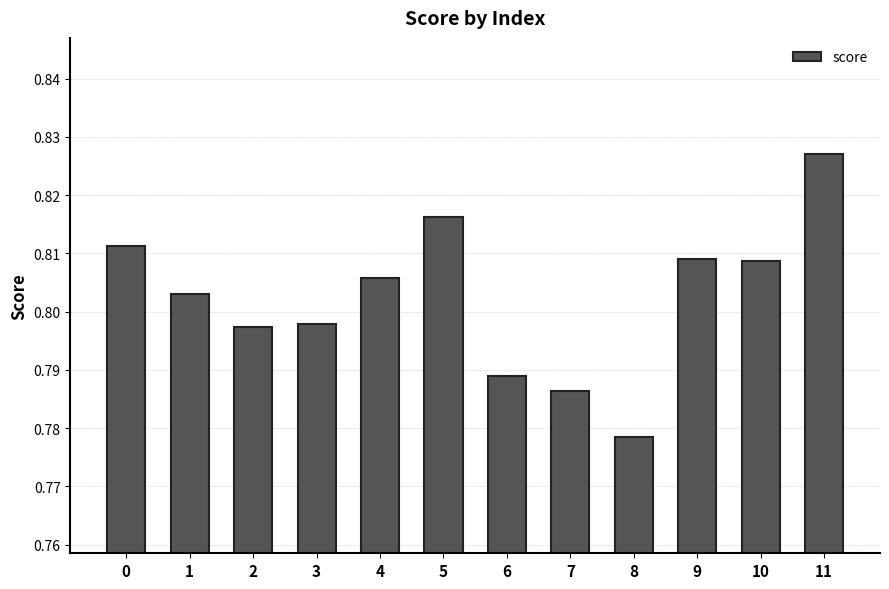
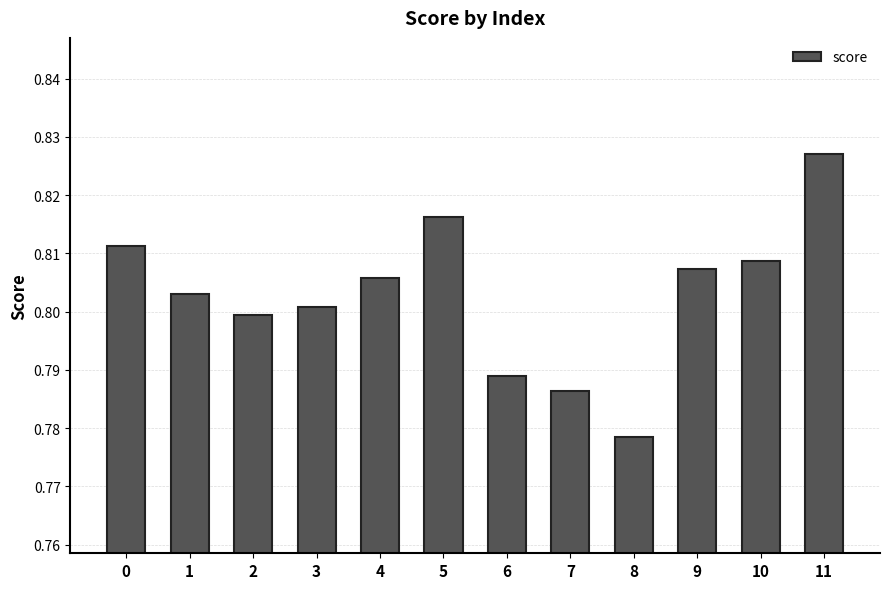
2: 0.797 -> 0.799
3: 0.798 -> 0.801
9: 0.809 -> 0.807
